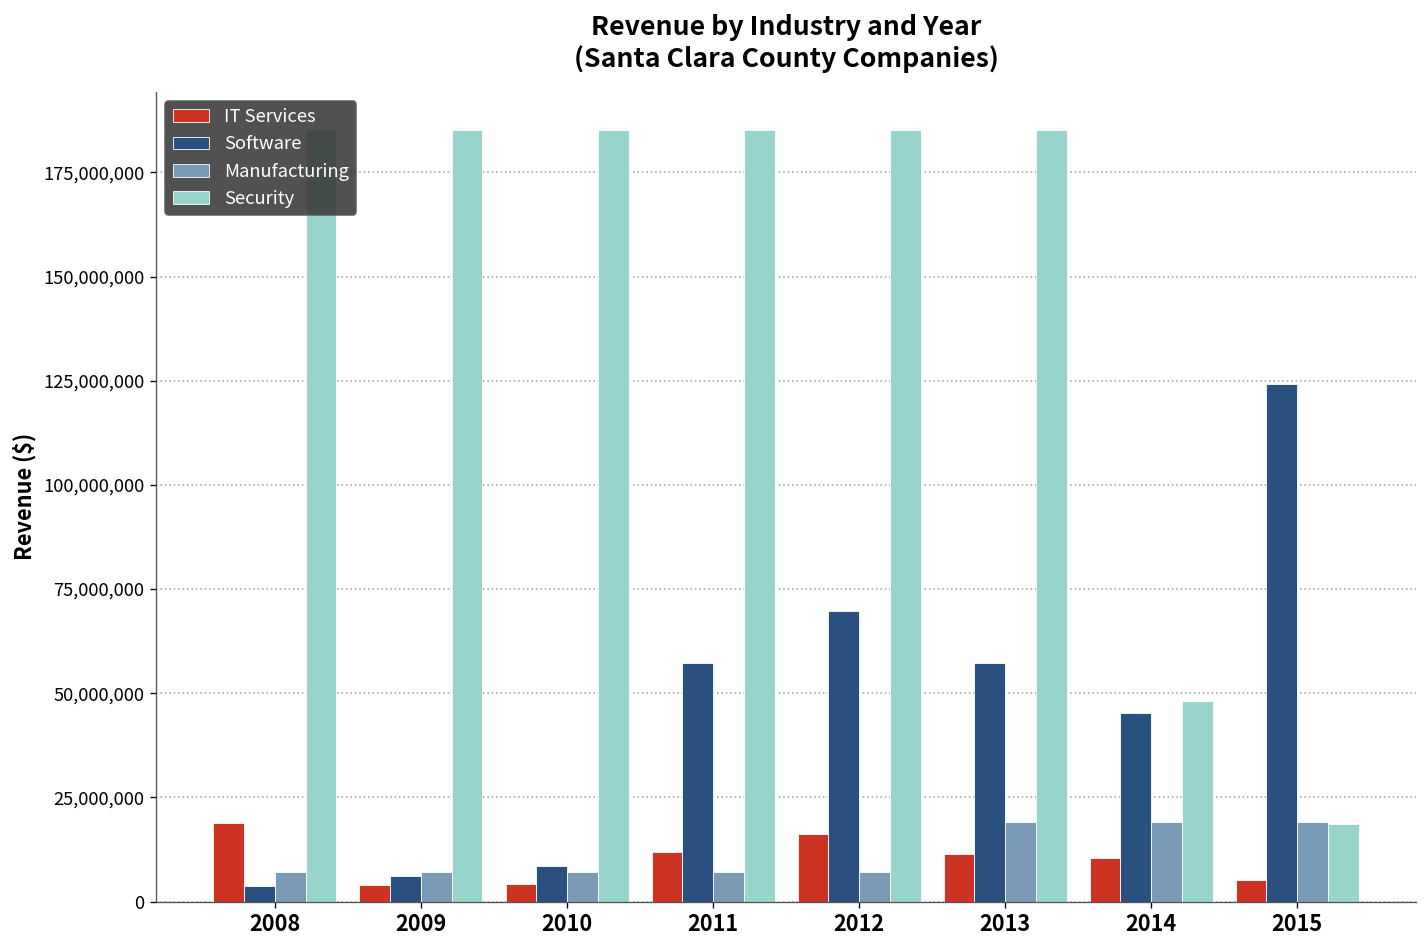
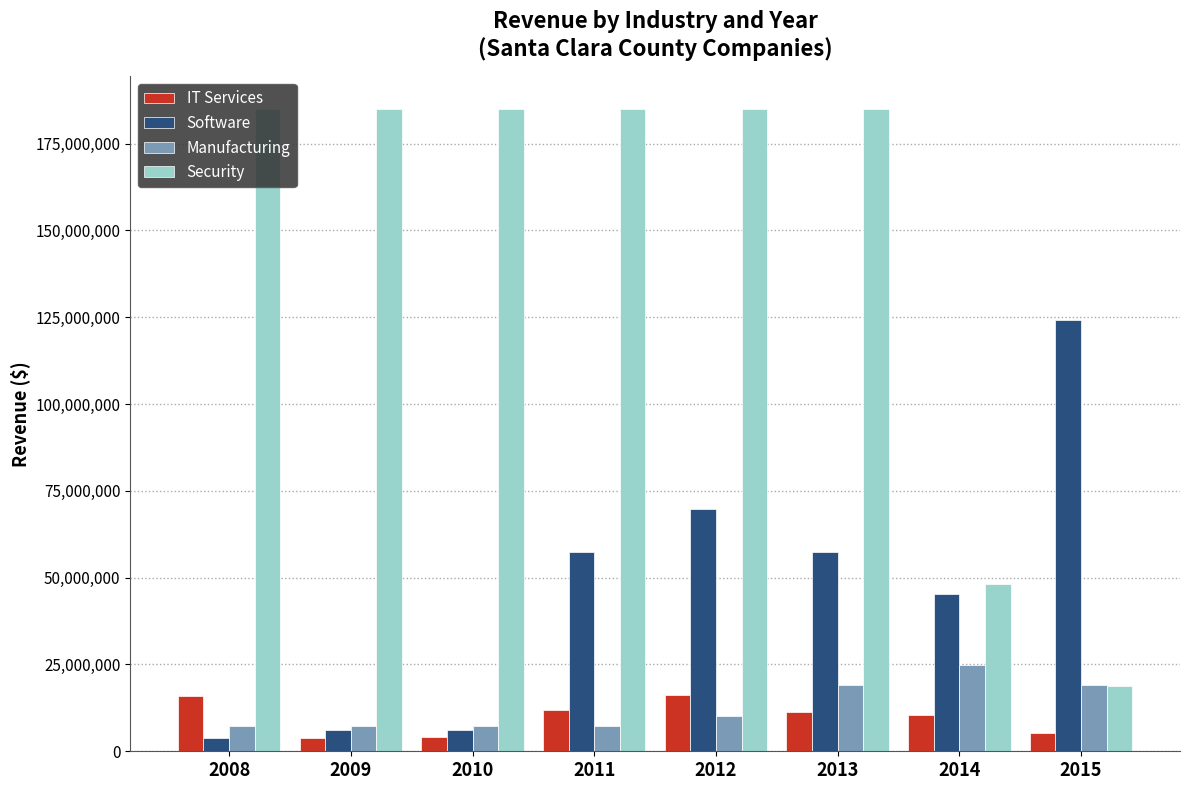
IT Services, 2008: 19,000,000 -> 16,000,000
Software, 2010: 9,000,000 -> 6,000,000
Manufacturing, 2012: 7,000,000 -> 10,000,000
Manufacturing, 2014: 19,000,000 -> 25,000,000
